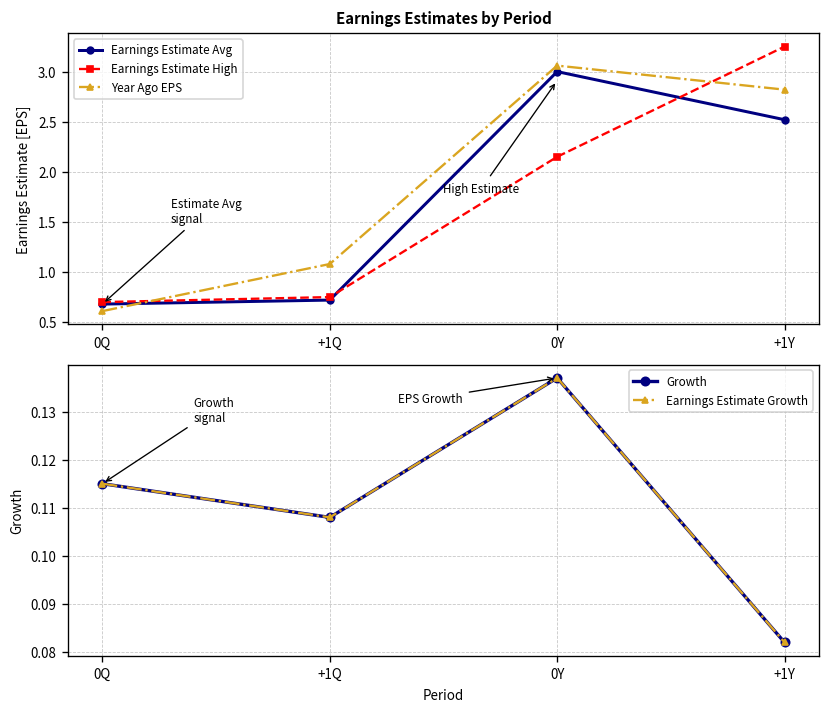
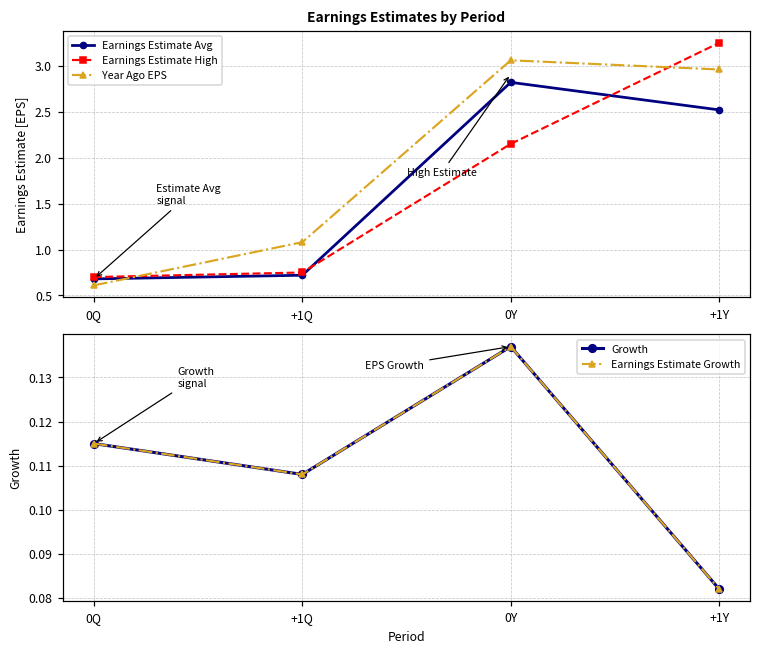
Earnings Estimates by Period, Earnings Estimate Avg, 0Y: 3.0 -> 2.8
Earnings Estimates by Period, Year Ago EPS, +1Y: 2.8 -> 3.0
